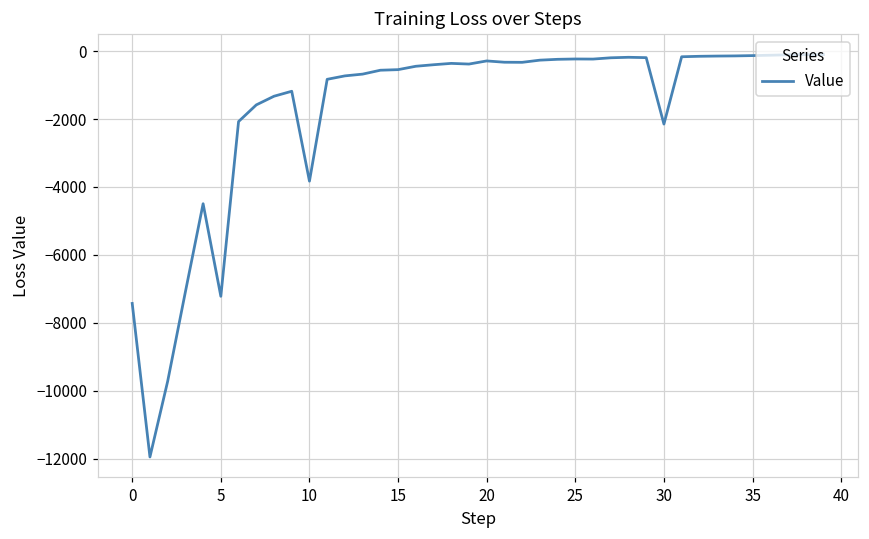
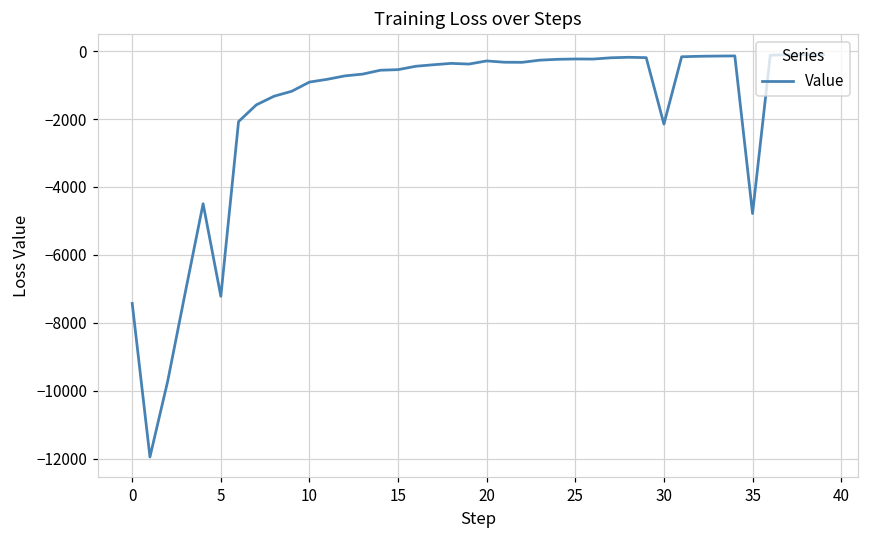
10: -3800 -> -900
35: -100 -> -4800
